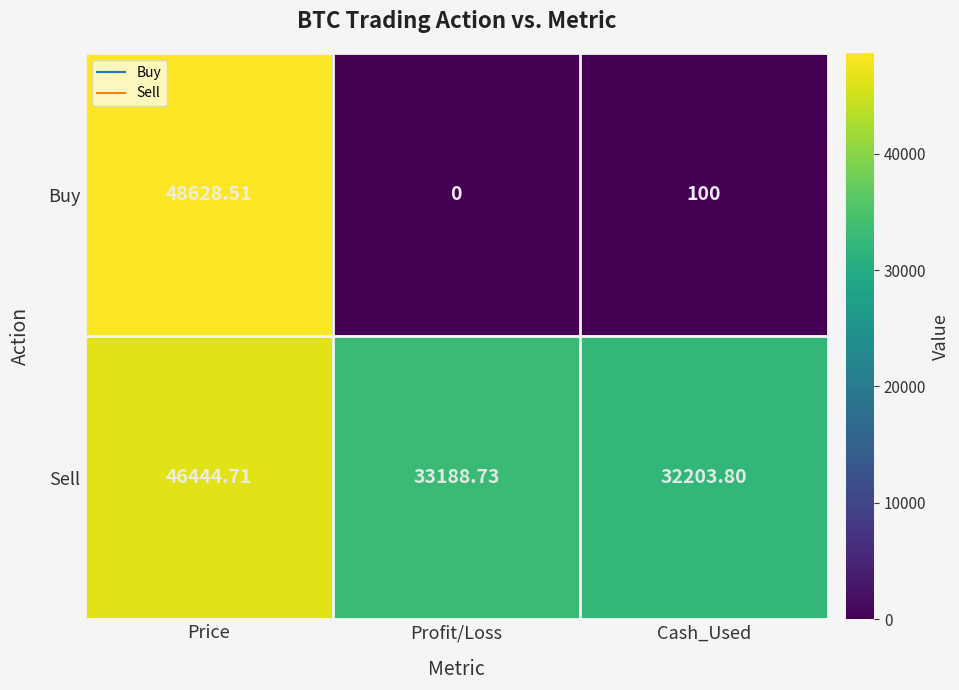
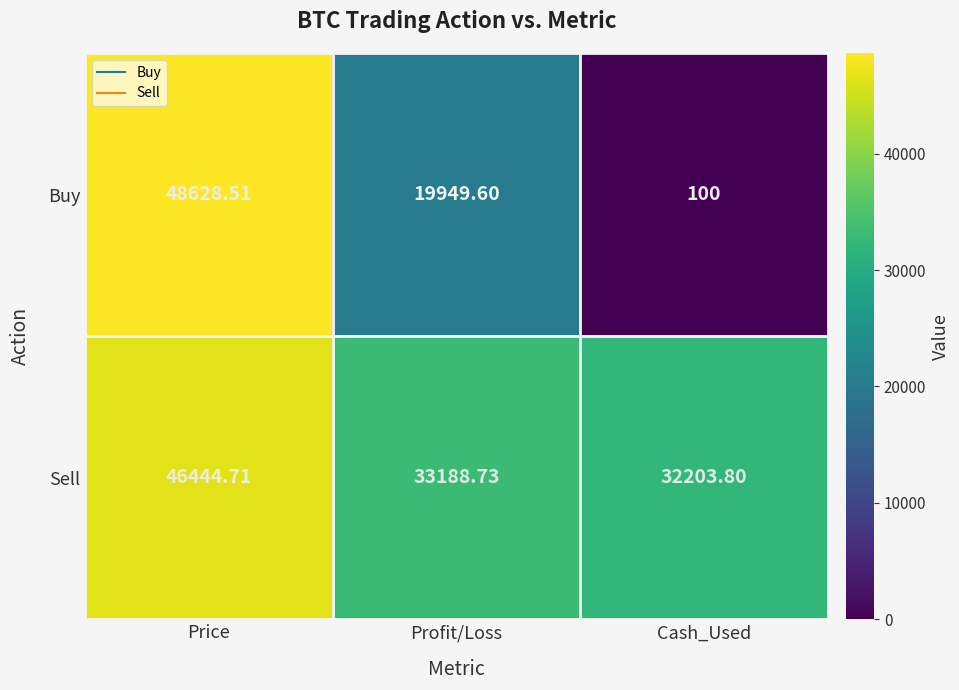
Buy, Profit/Loss: 0 -> 19949.60
